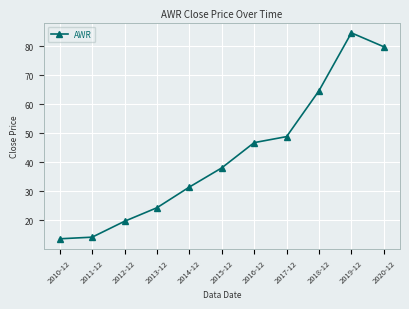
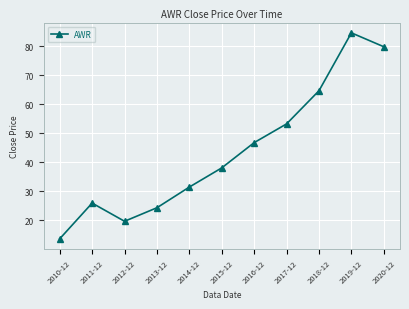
2011-12: 14 -> 26
2017-12: 49 -> 53
